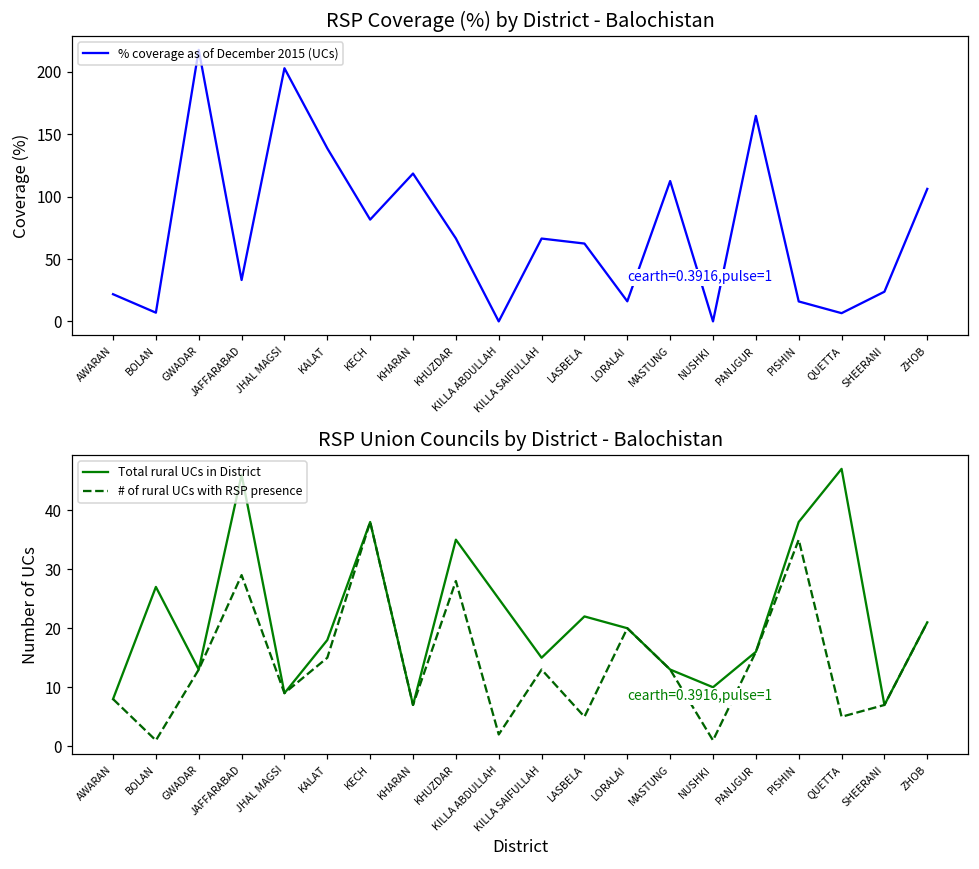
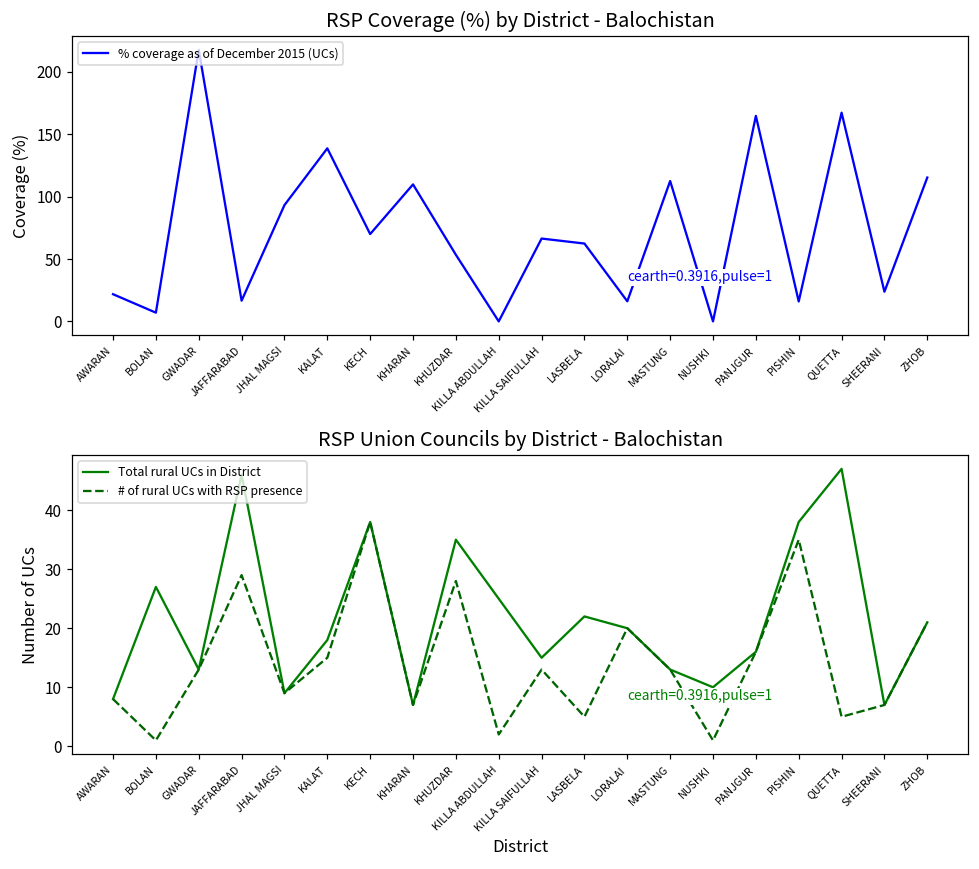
RSP Coverage (%) by District - Balochistan, JAFFARABAD: 33 -> 17
RSP Coverage (%) by District - Balochistan, JHAL MAGSI: 203 -> 93
RSP Coverage (%) by District - Balochistan, KECH: 82 -> 70
RSP Coverage (%) by District - Balochistan, KHARAN: 119 -> 110
RSP Coverage (%) by District - Balochistan, KHUZDAR: 67 -> 53
RSP Coverage (%) by District - Balochistan, QUETTA: 7 -> 167
RSP Coverage (%) by District - Balochistan, ZHOB: 106 -> 115
